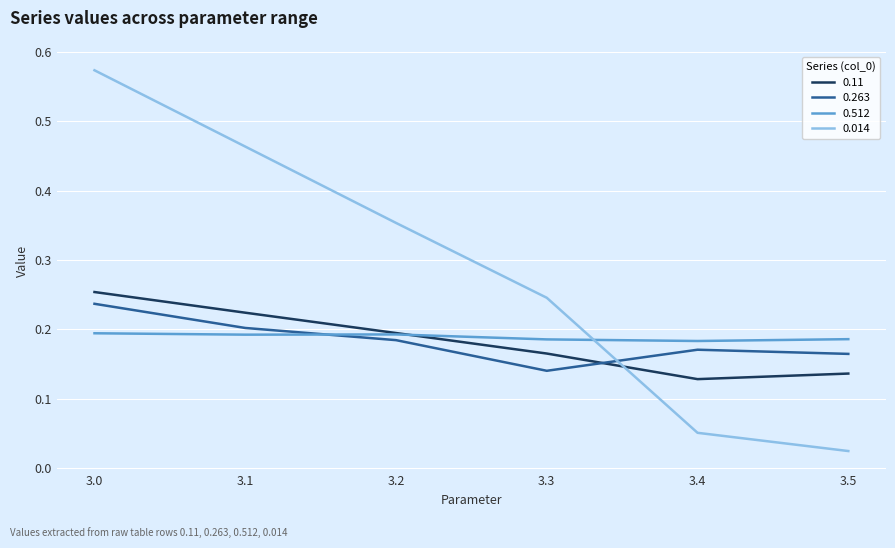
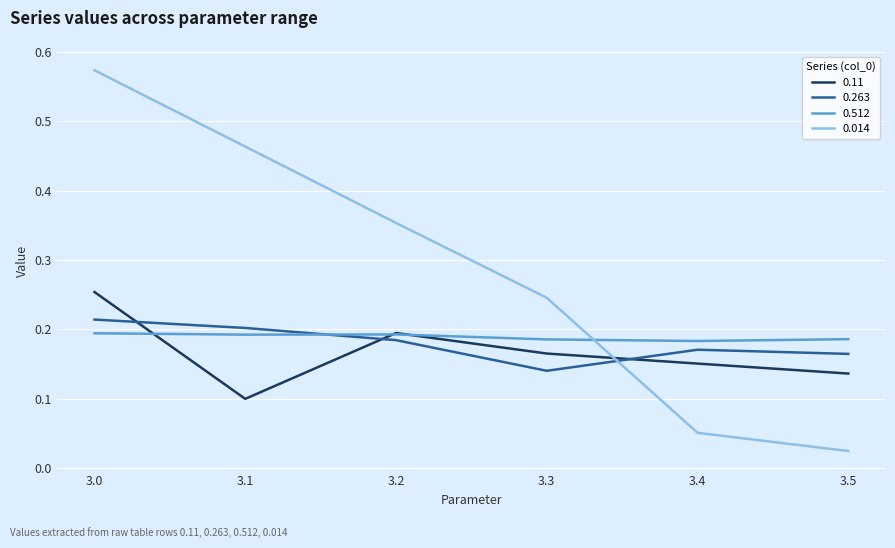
0.263, 3.0: 0.24 -> 0.21
0.11, 3.1: 0.22 -> 0.10
0.11, 3.4: 0.13 -> 0.15
